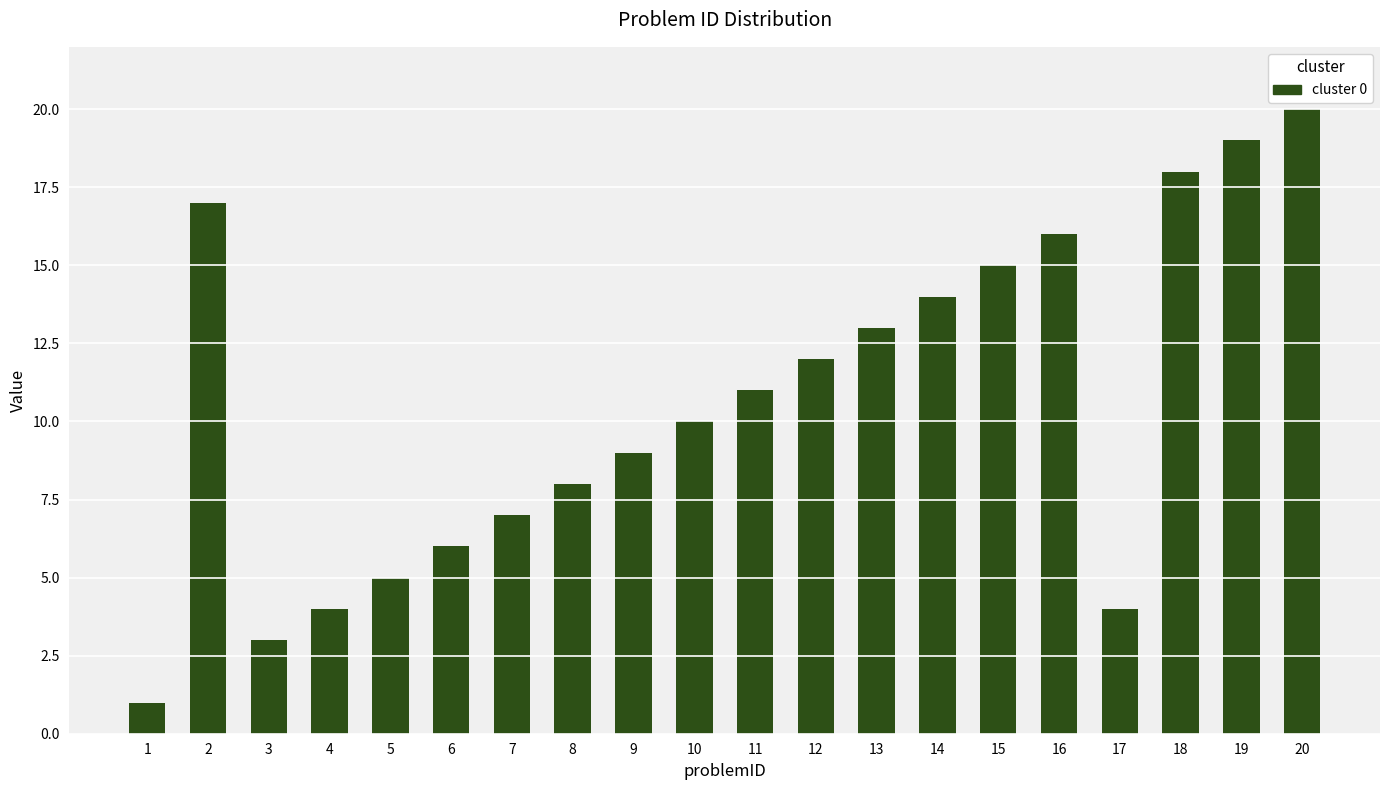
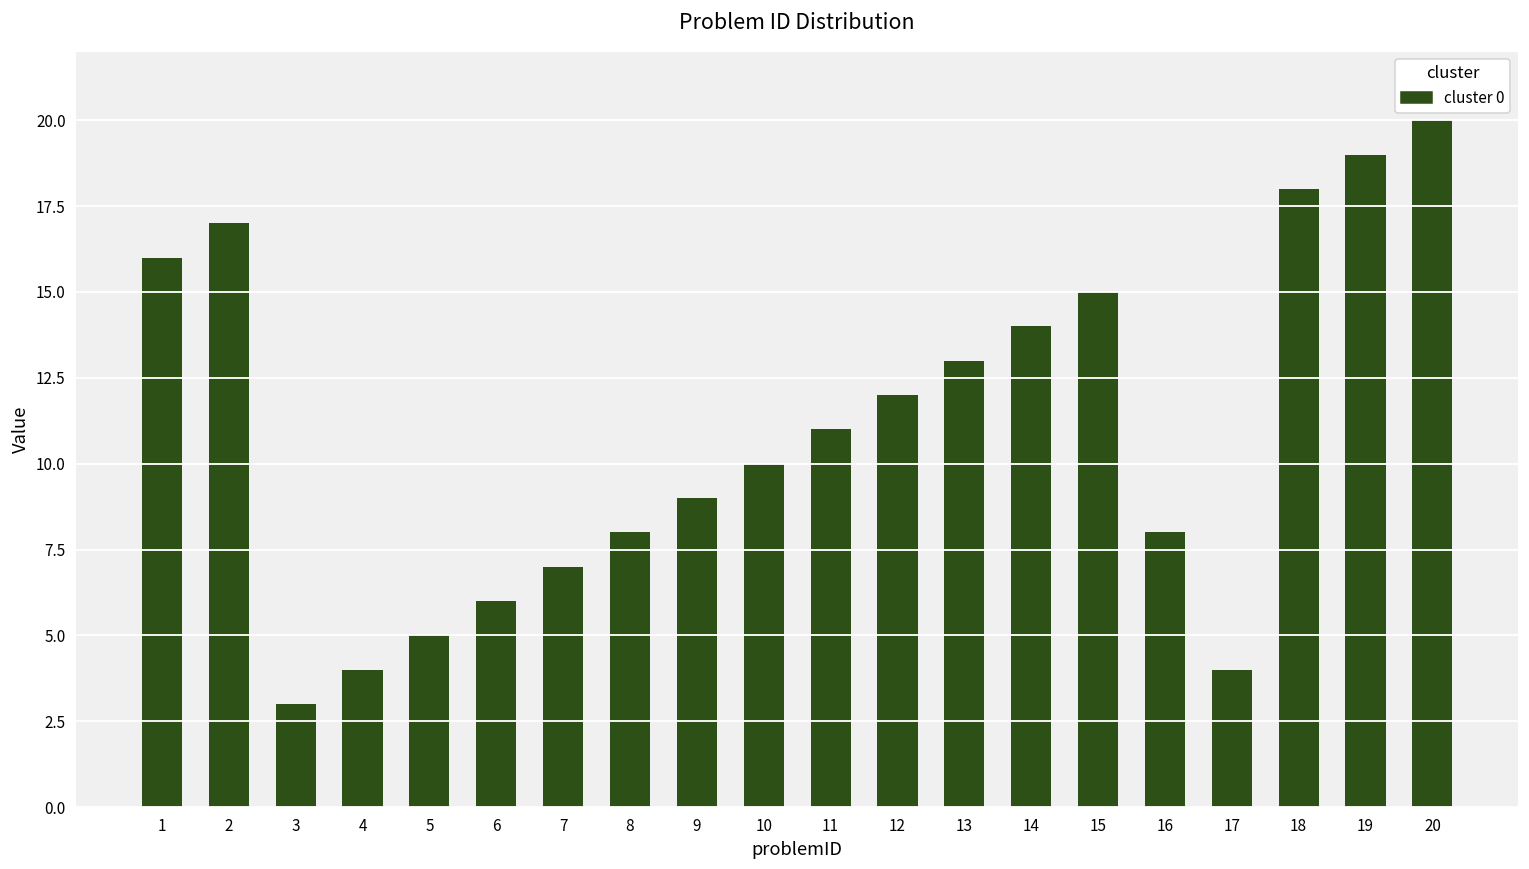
1: 1 -> 16
16: 16 -> 8
